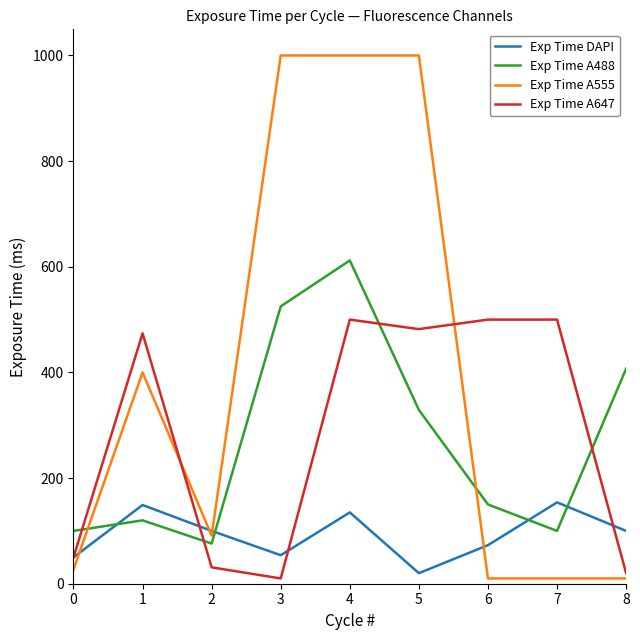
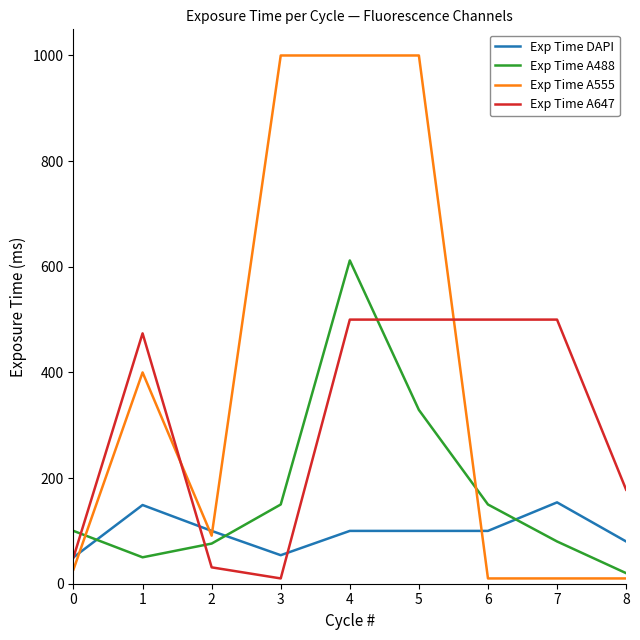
Exp Time A488, 1: 120 -> 50
Exp Time A488, 3: 530 -> 150
Exp Time DAPI, 4: 140 -> 100
Exp Time DAPI, 5: 20 -> 100
Exp Time A647, 5: 480 -> 500
Exp Time DAPI, 6: 70 -> 100
Exp Time A488, 7: 100 -> 80
Exp Time DAPI, 8: 100 -> 80
Exp Time A488, 8: 410 -> 20
Exp Time A647, 8: 20 -> 180
